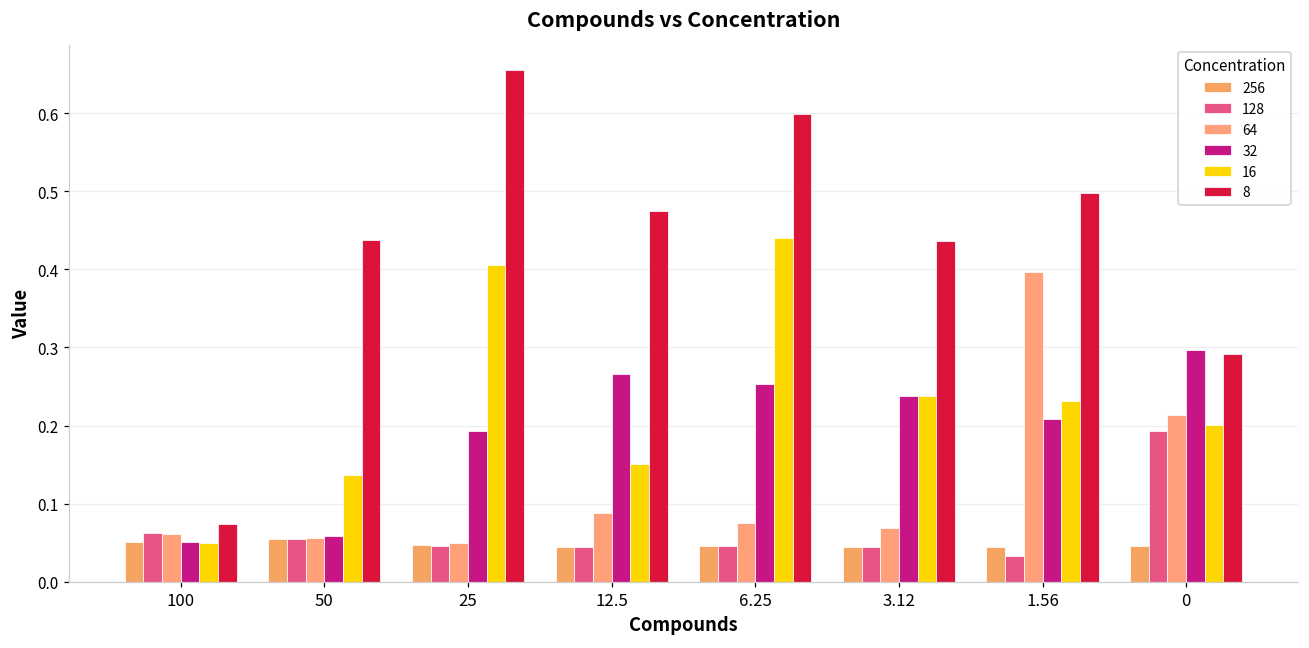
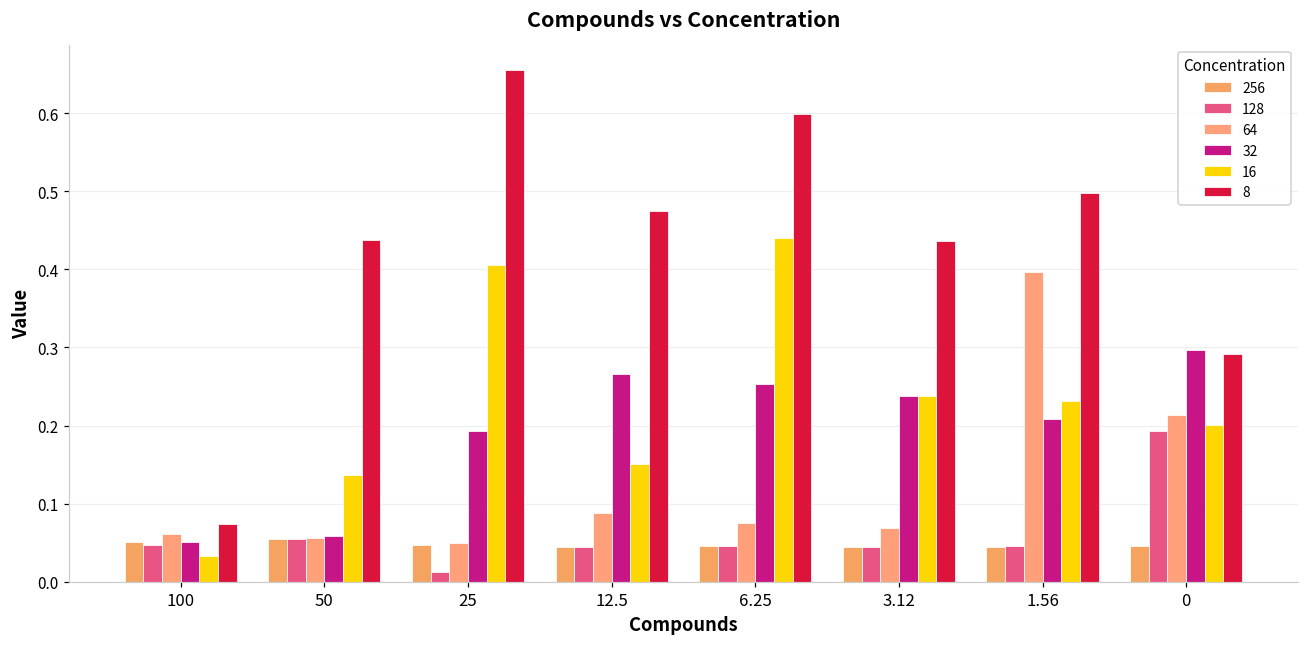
128, 100: 0.06 -> 0.05
16, 100: 0.05 -> 0.03
128, 25: 0.05 -> 0.01
128, 1.56: 0.03 -> 0.05
